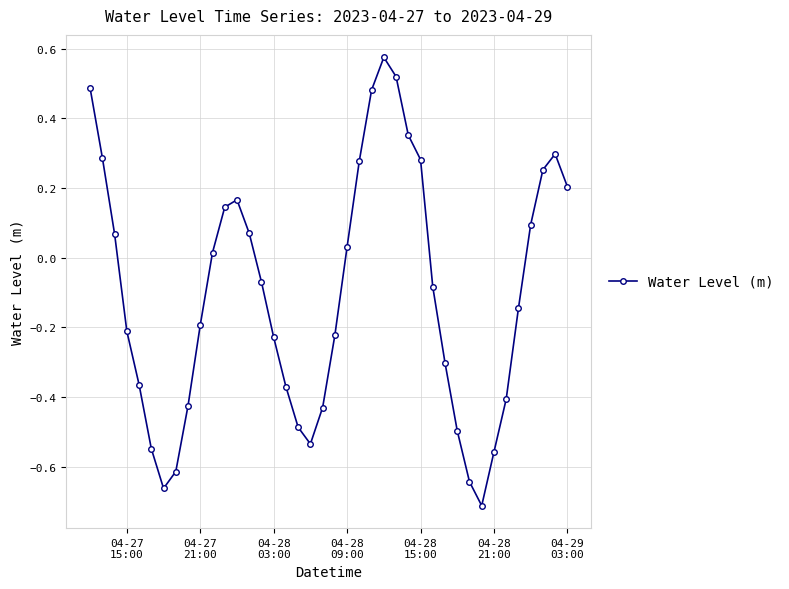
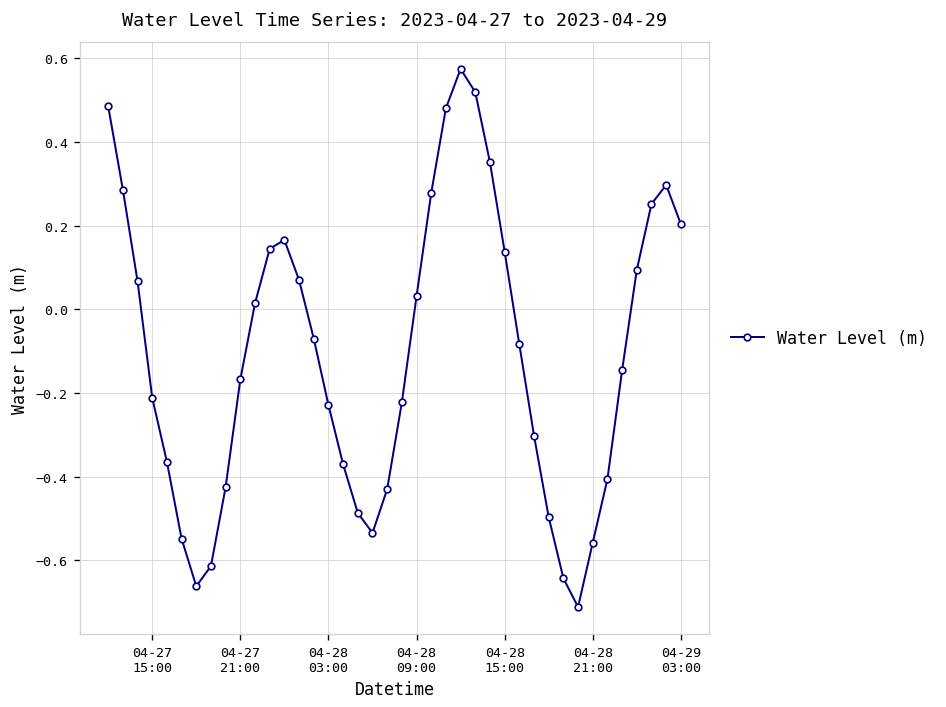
04-27 21:00: -0.19 -> -0.17
04-28 15:00: 0.28 -> 0.14
